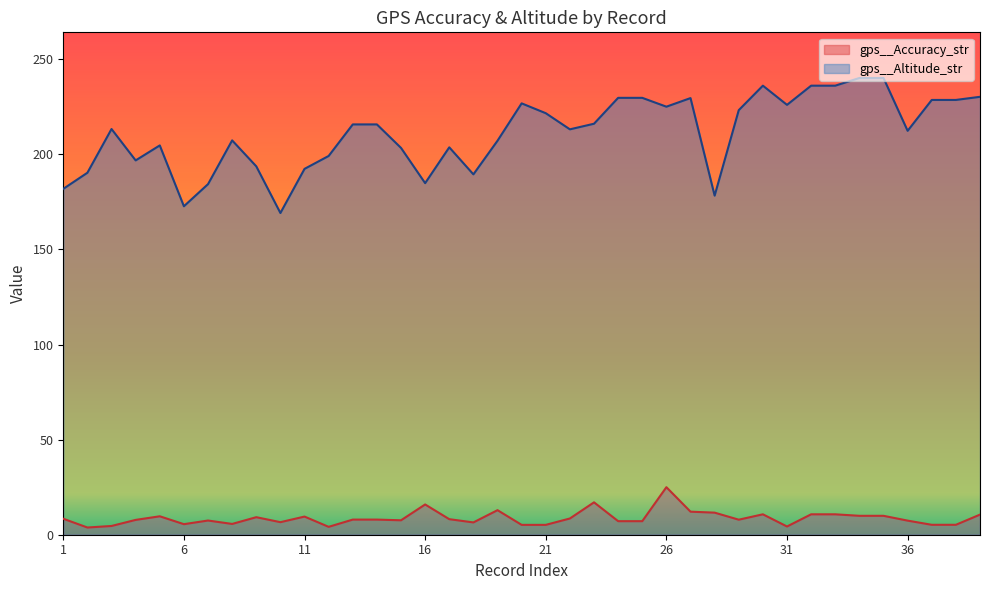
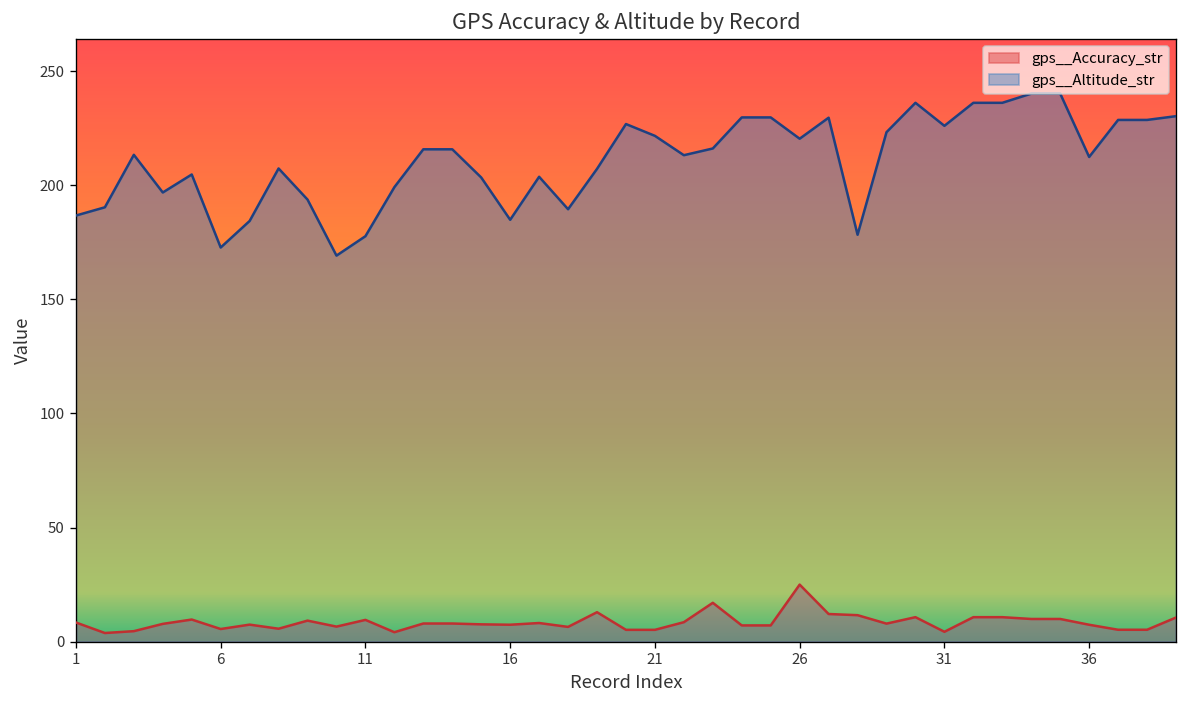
gps__Altitude_str, 1: 182 -> 187
gps__Altitude_str, 11: 192 -> 178
gps__Accuracy_str, 16: 16 -> 7
gps__Altitude_str, 26: 225 -> 220
